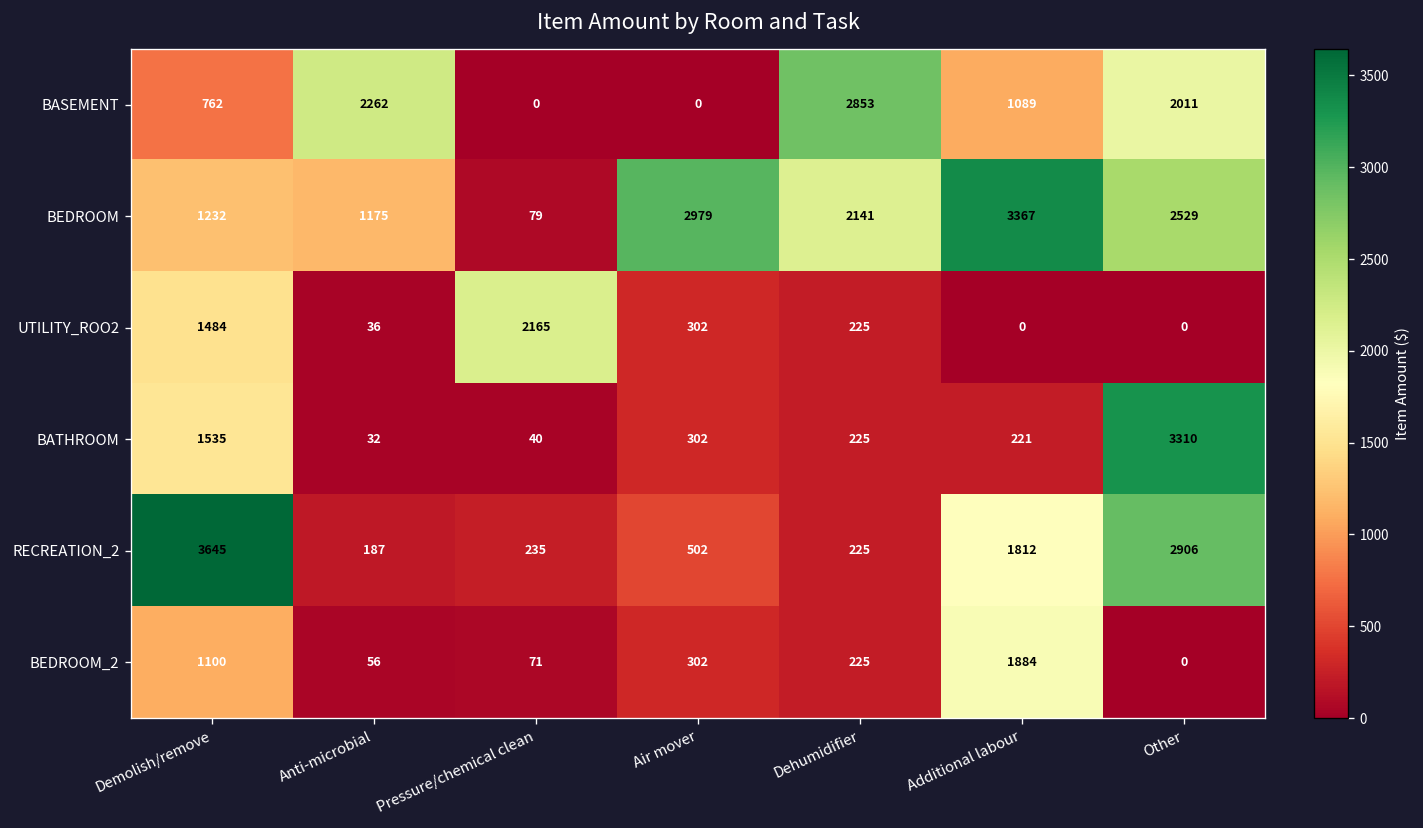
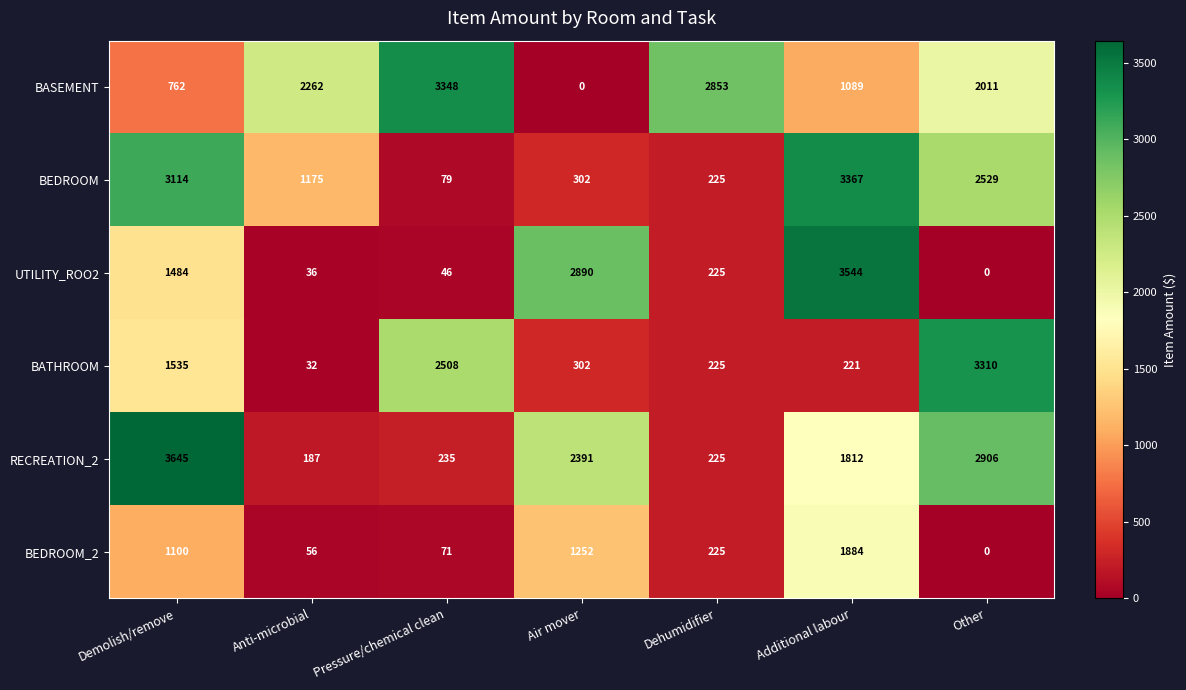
BASEMENT, Pressure/chemical clean: 0 -> 3348
BEDROOM, Demolish/remove: 1232 -> 3114
BEDROOM, Air mover: 2979 -> 302
BEDROOM, Dehumidifier: 2141 -> 225
UTILITY_ROO2, Pressure/chemical clean: 2165 -> 46
UTILITY_ROO2, Air mover: 302 -> 2890
UTILITY_ROO2, Additional labour: 0 -> 3544
BATHROOM, Pressure/chemical clean: 40 -> 2508
RECREATION_2, Air mover: 502 -> 2391
BEDROOM_2, Air mover: 302 -> 1252
